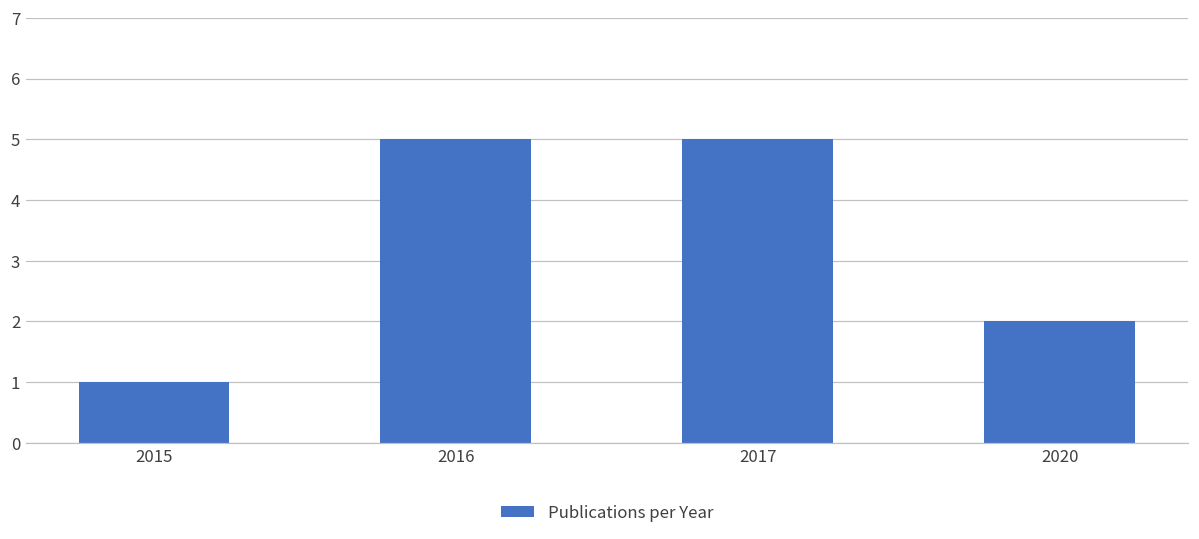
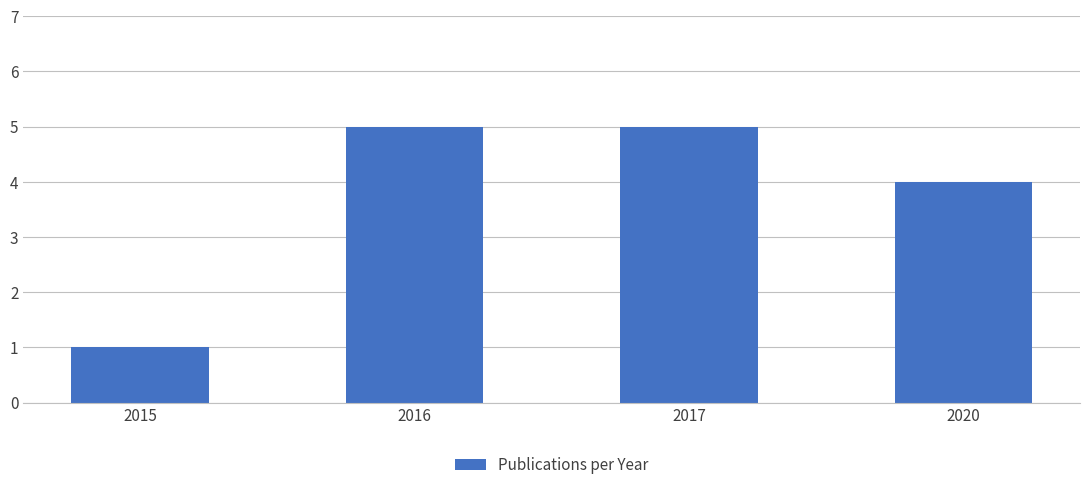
2020: 2 -> 4
